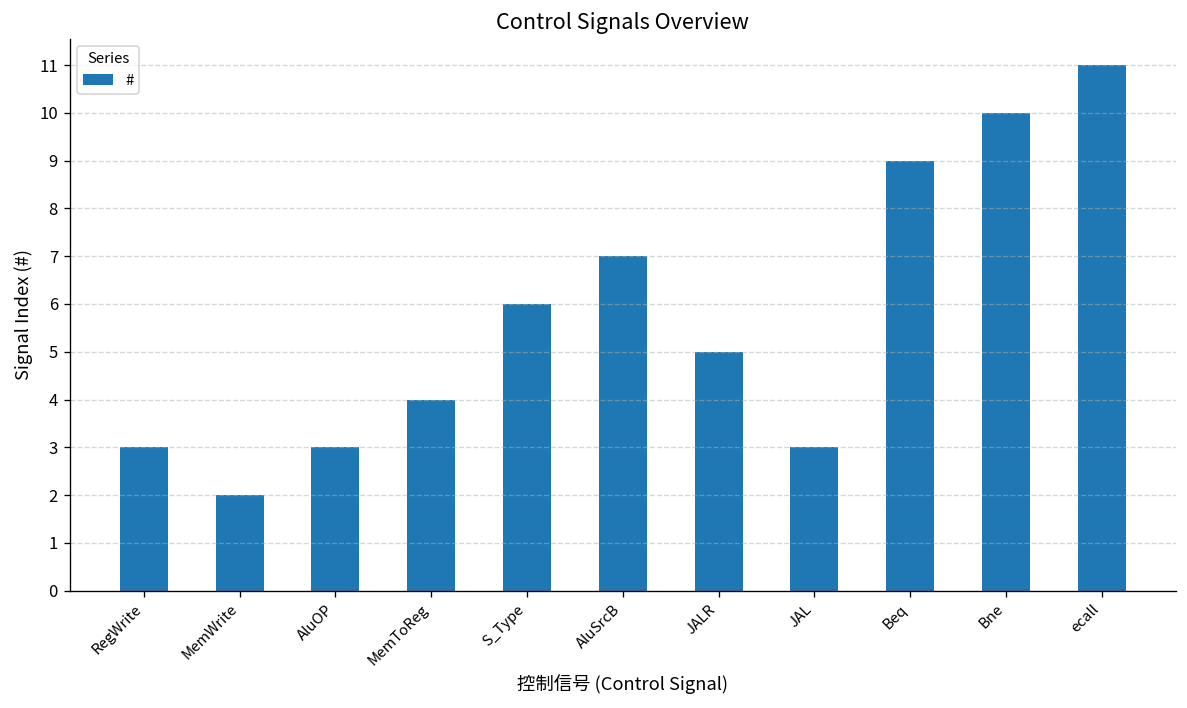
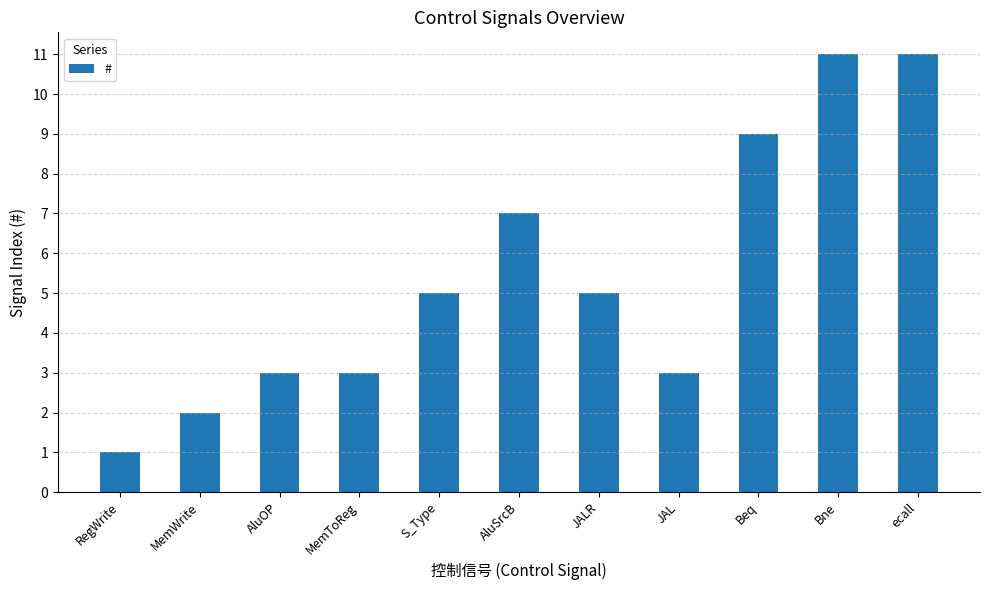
RegWrite: 3 -> 1
MemToReg: 4 -> 3
S_Type: 6 -> 5
Bne: 10 -> 11
